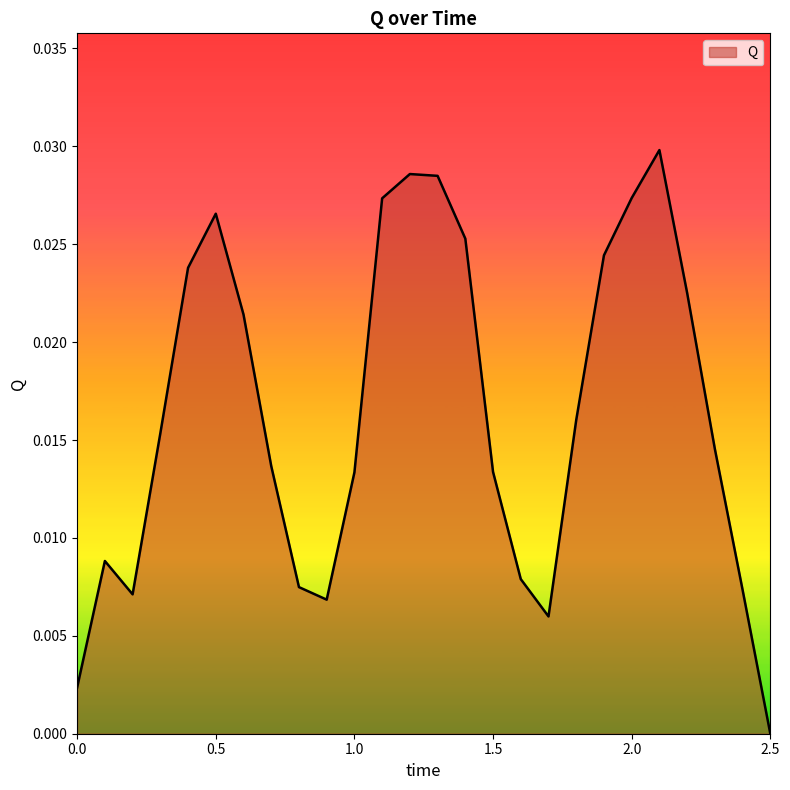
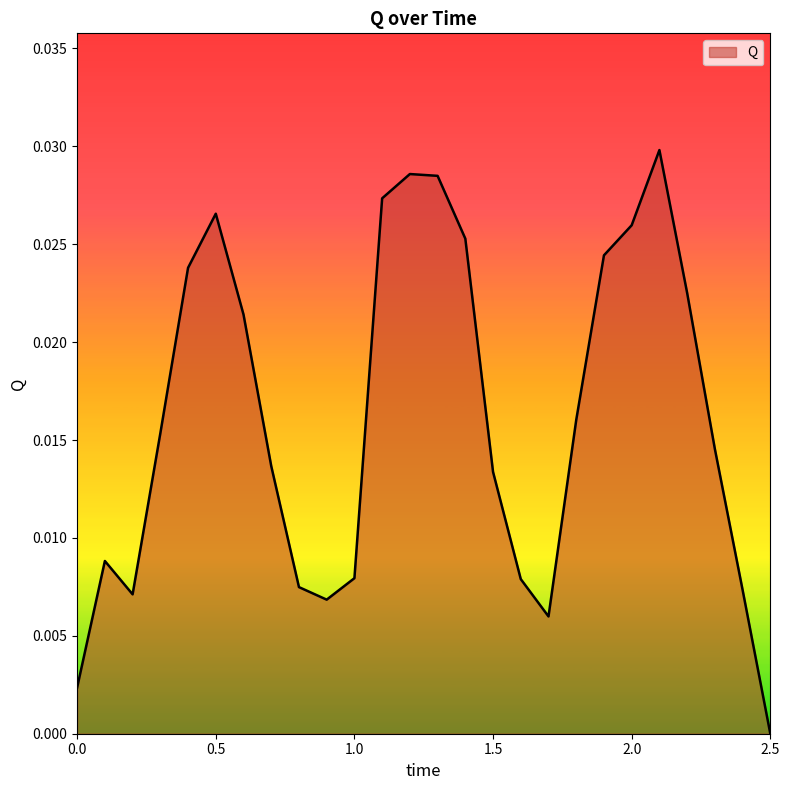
1.0: 0.0133 -> 0.0079
2.0: 0.0274 -> 0.0260
